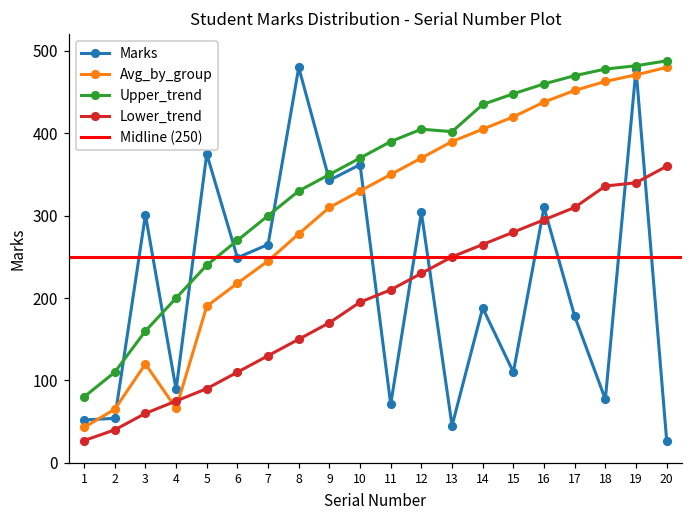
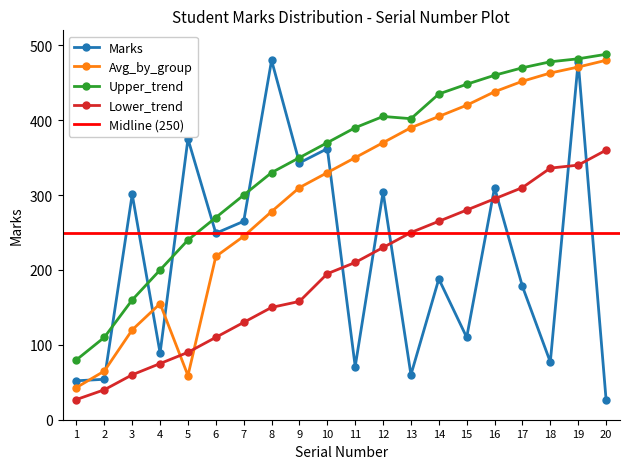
Avg_by_group, 4: 70 -> 160
Avg_by_group, 5: 190 -> 60
Lower_trend, 9: 170 -> 160
Marks, 13: 50 -> 60
